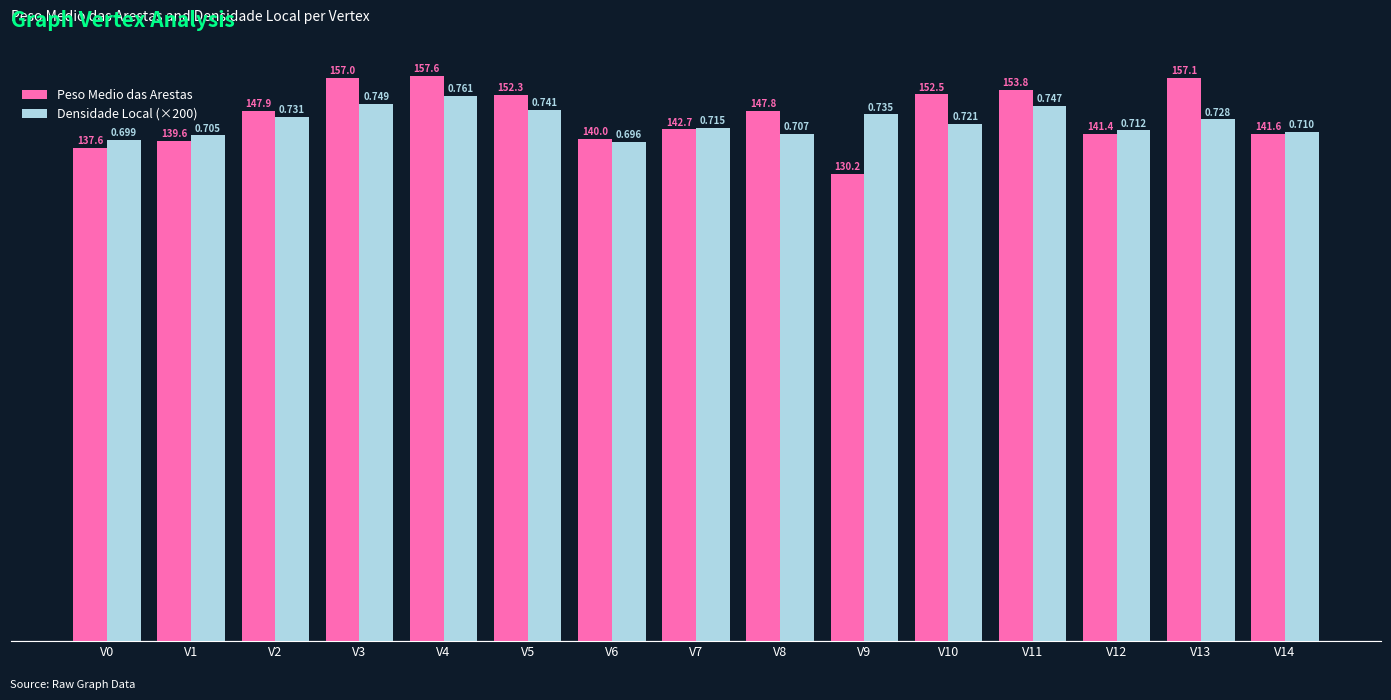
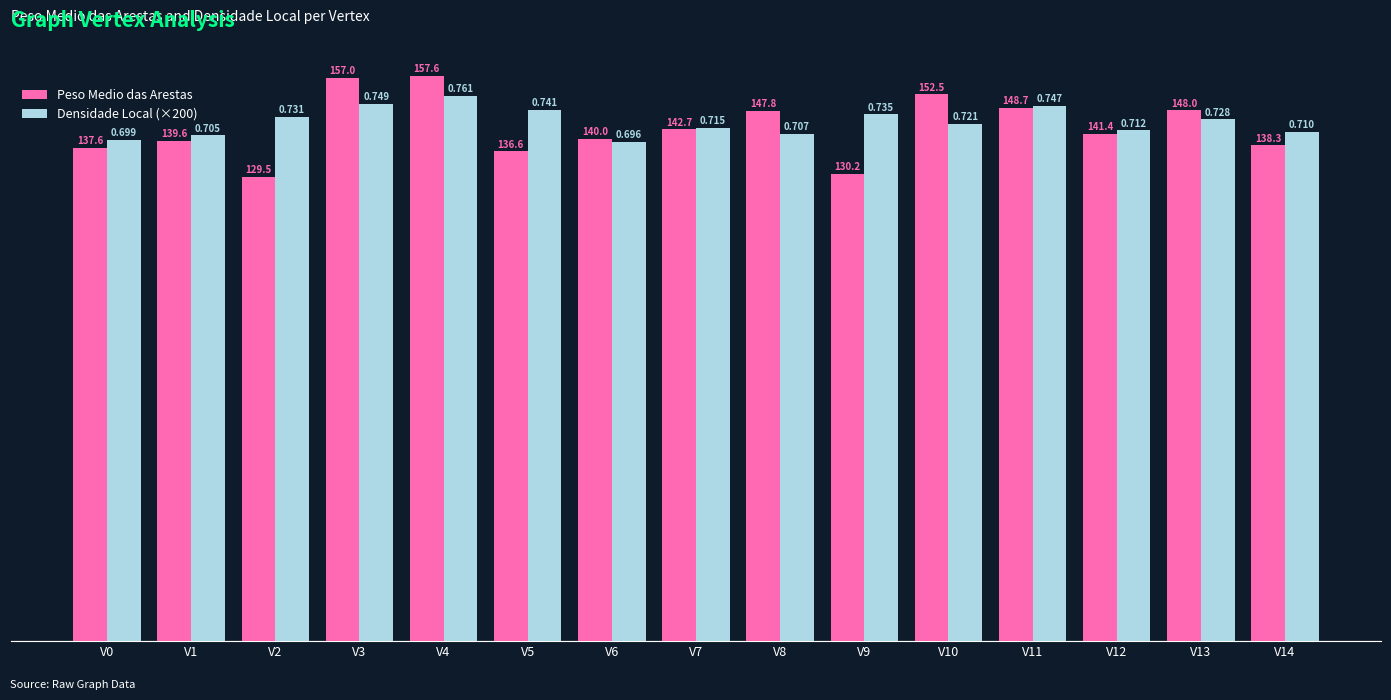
Peso Medio das Arestas, V2: 147.9 -> 129.5
Peso Medio das Arestas, V5: 152.3 -> 136.6
Peso Medio das Arestas, V11: 153.8 -> 148.7
Peso Medio das Arestas, V13: 157.1 -> 148.0
Peso Medio das Arestas, V14: 141.6 -> 138.3
